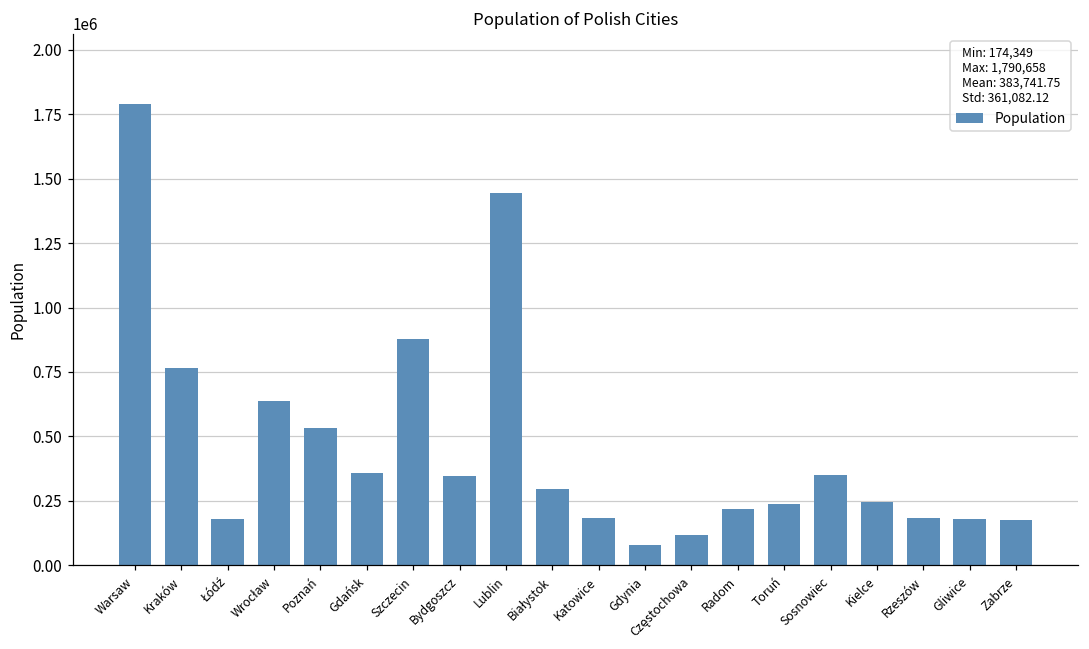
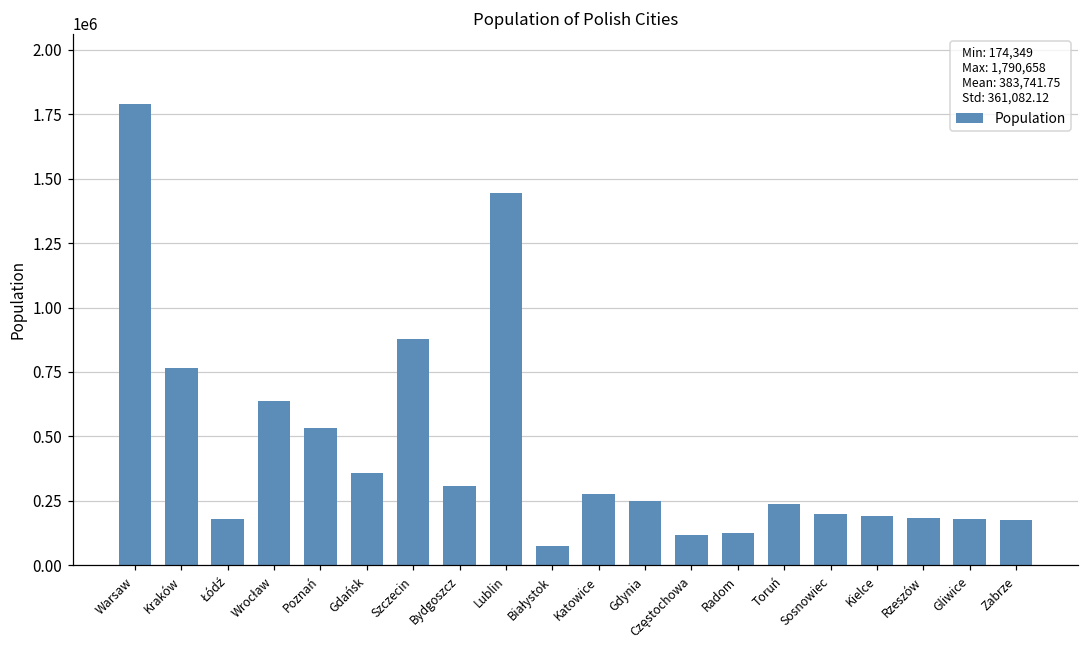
Bydgoszcz: 350000 -> 310000
Białystok: 300000 -> 80000
Katowice: 190000 -> 280000
Gdynia: 80000 -> 250000
Radom: 220000 -> 120000
Sosnowiec: 350000 -> 200000
Kielce: 250000 -> 190000
